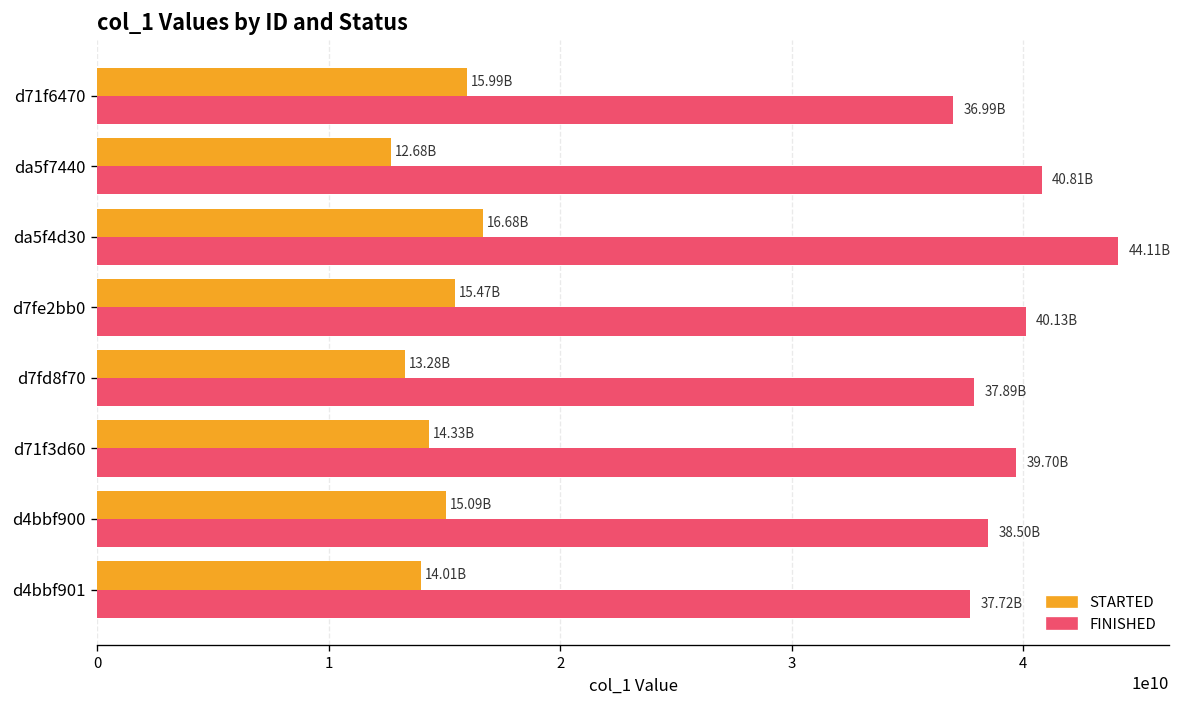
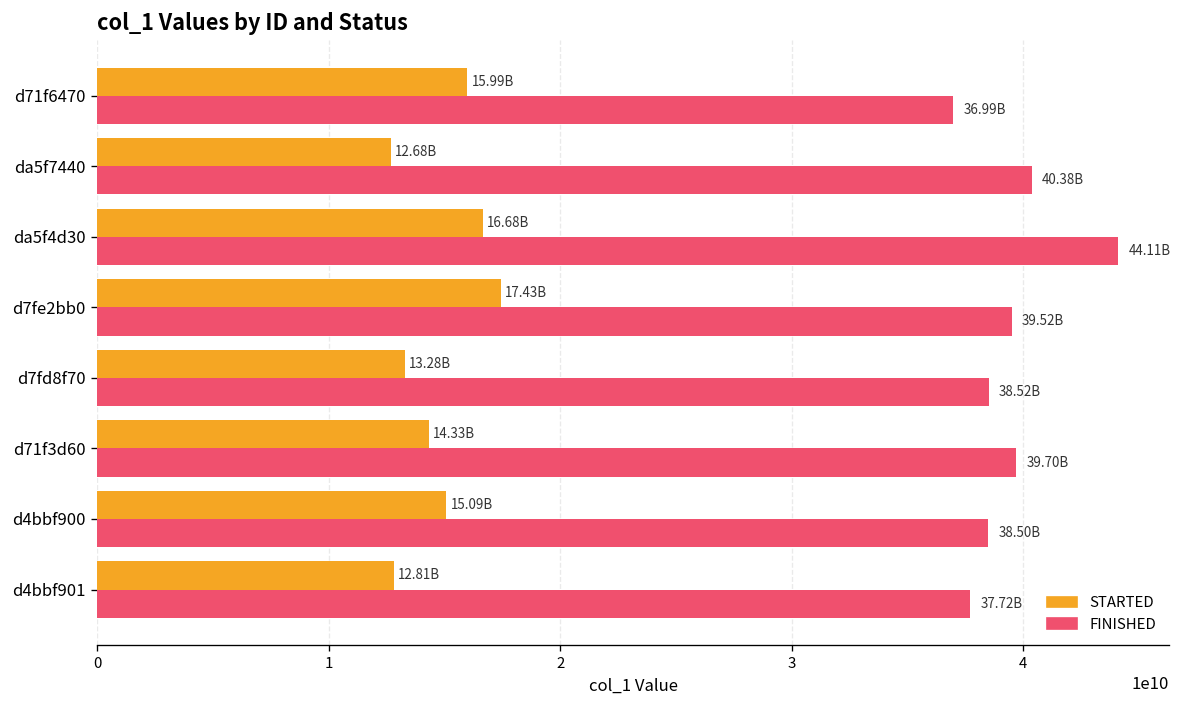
FINISHED, da5f7440: 40.81B -> 40.38B
STARTED, d7fe2bb0: 15.47B -> 17.43B
FINISHED, d7fe2bb0: 40.13B -> 39.52B
FINISHED, d7fd8f70: 37.89B -> 38.52B
STARTED, d4bbf901: 14.01B -> 12.81B
